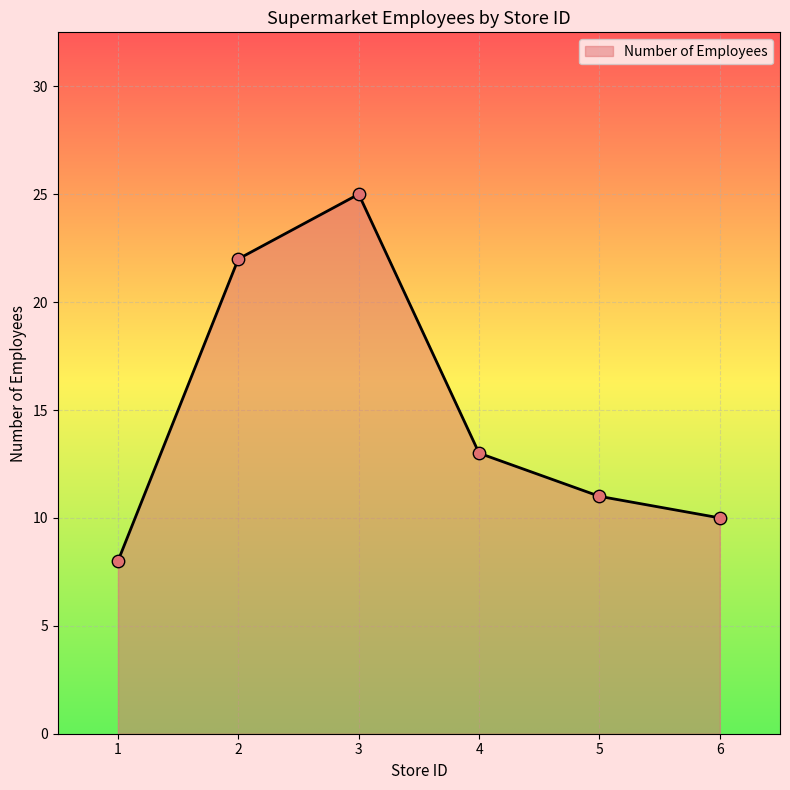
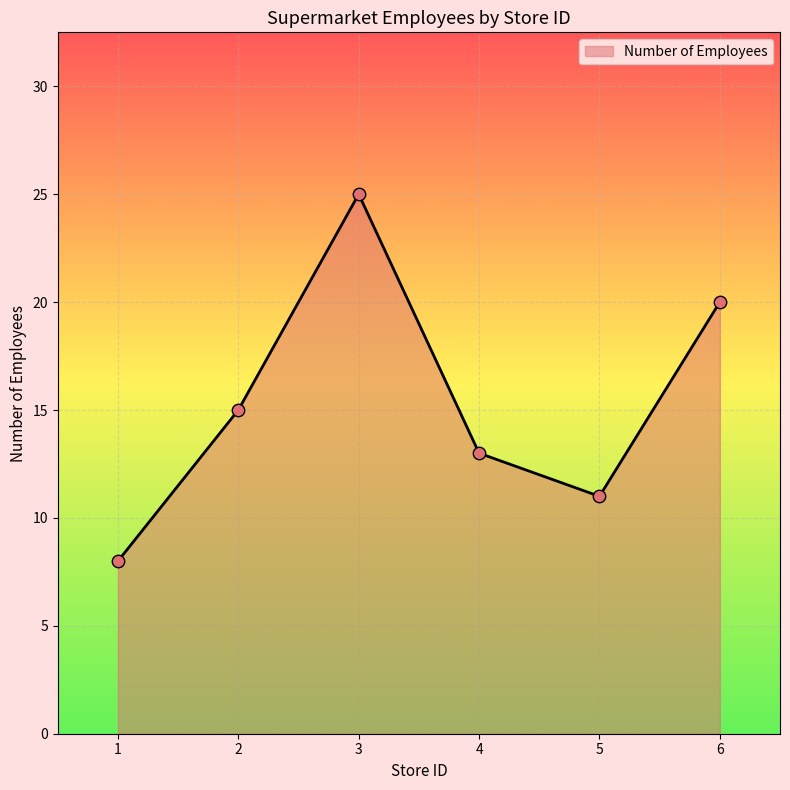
2: 22 -> 15
6: 10 -> 20
